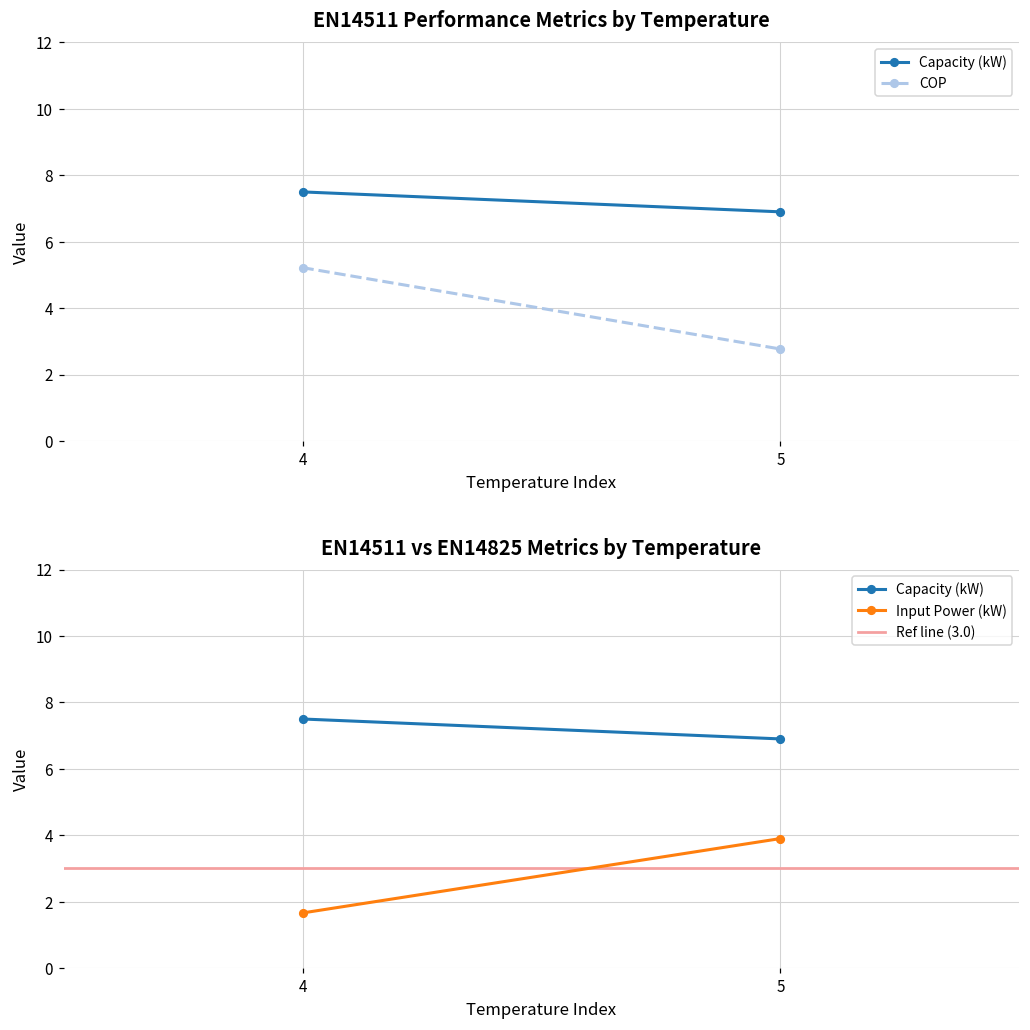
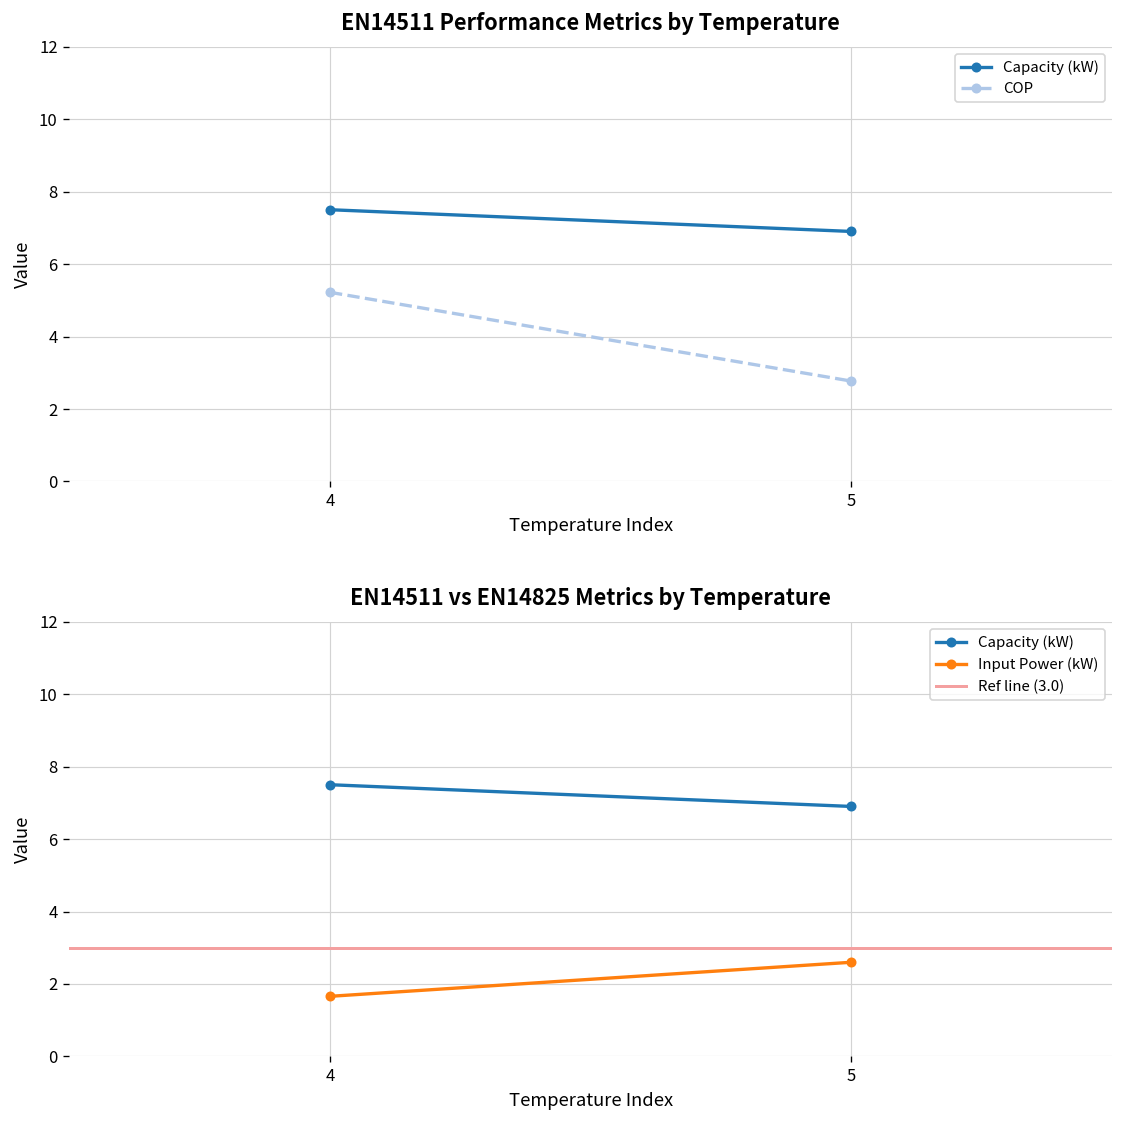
EN14511 vs EN14825 Metrics by Temperature, Input Power (kW), 5: 3.9 -> 2.6
